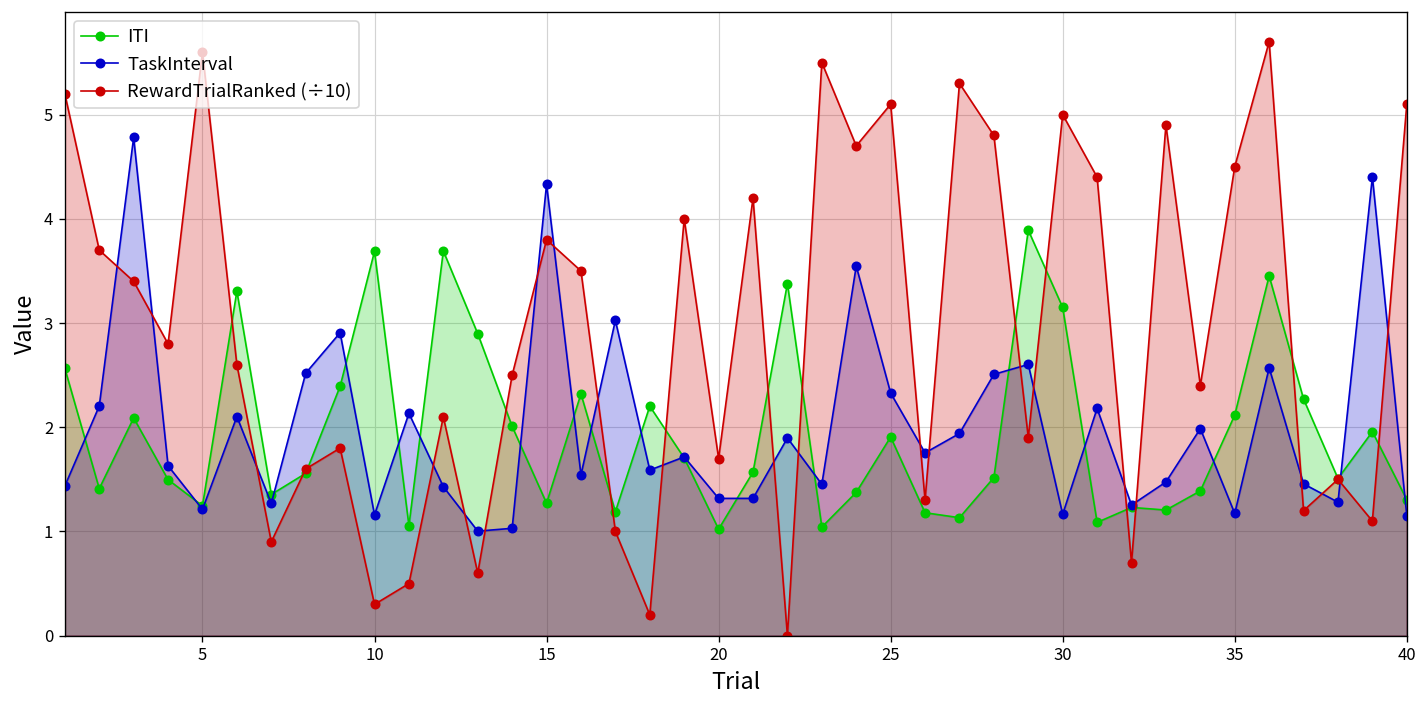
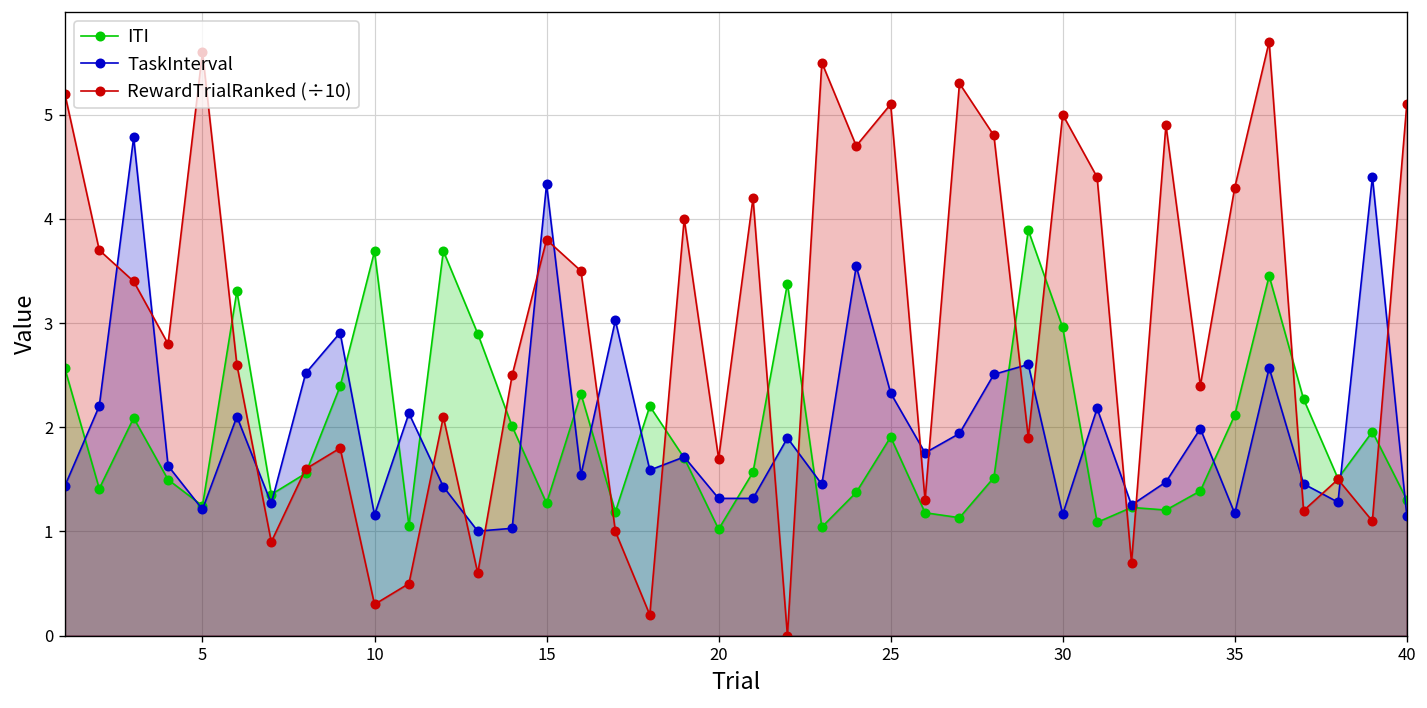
ITI, 30: 3.1 -> 3.0
RewardTrialRanked (÷10), 35: 4.5 -> 4.3
